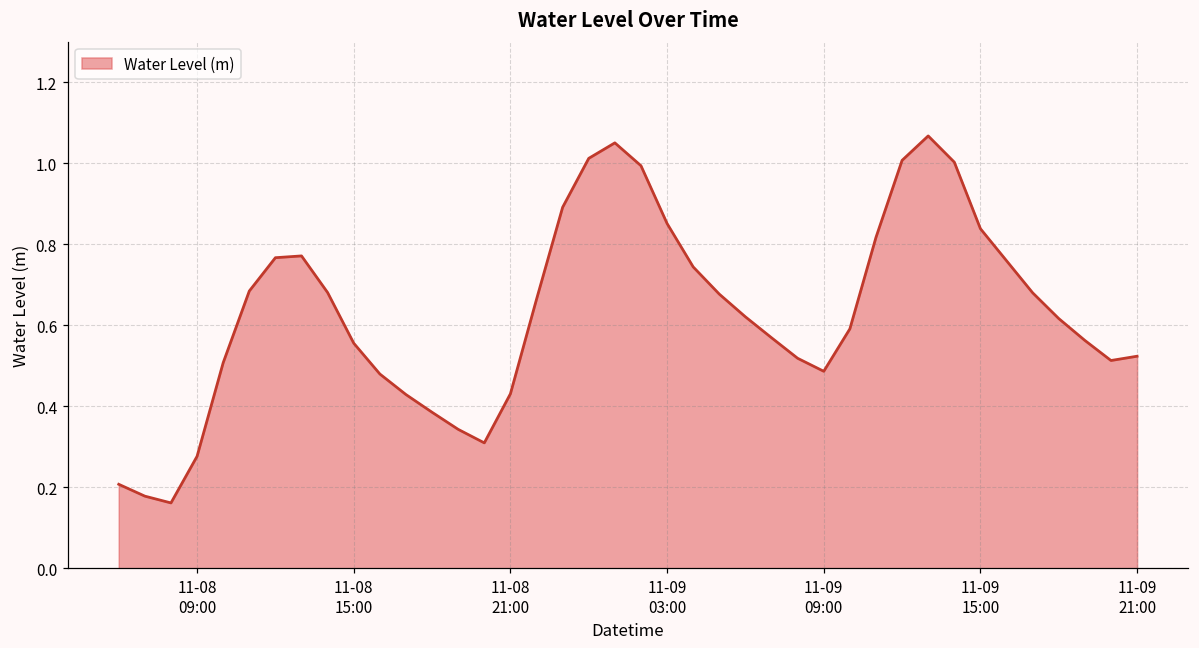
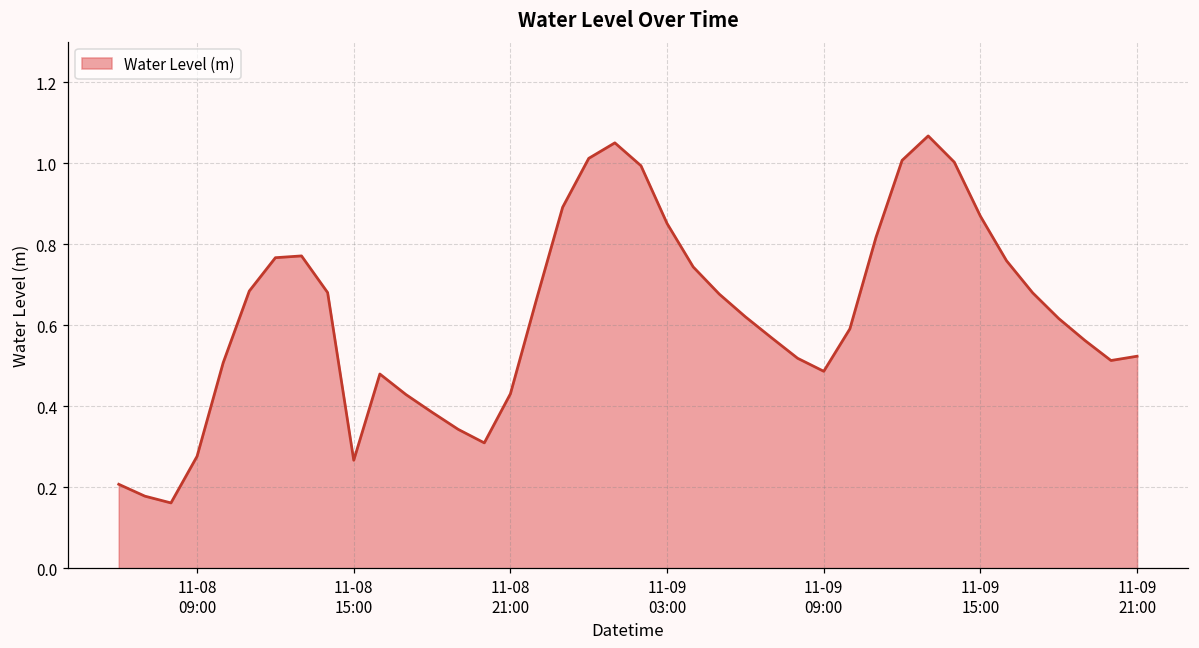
11-08 15:00: 0.56 -> 0.27
11-09 15:00: 0.84 -> 0.87
